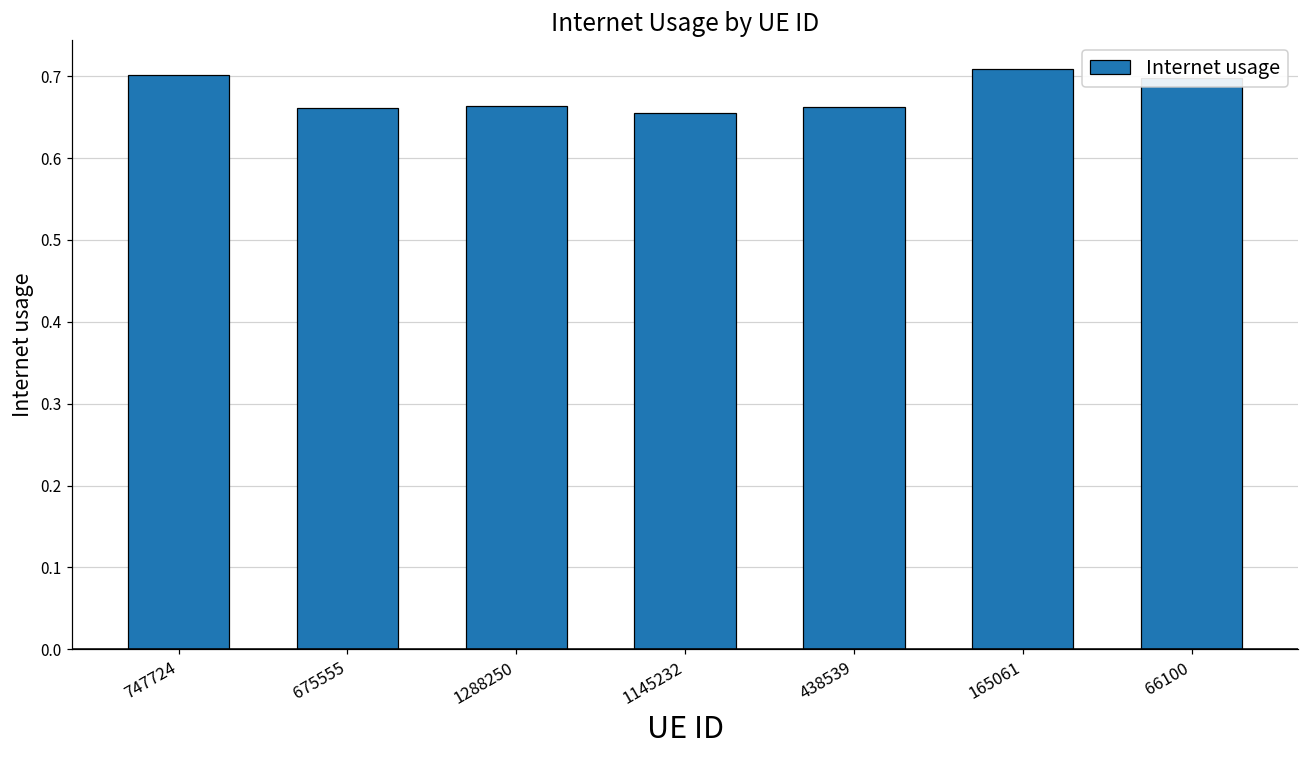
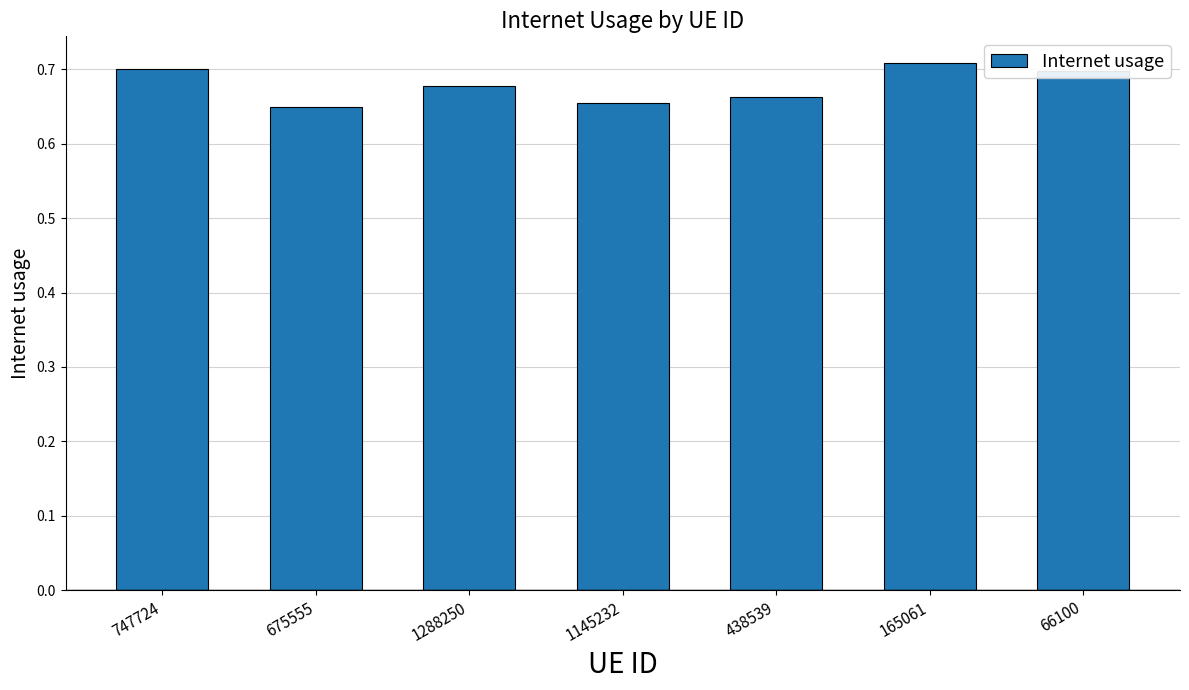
675555: 0.66 -> 0.65
1288250: 0.66 -> 0.68
